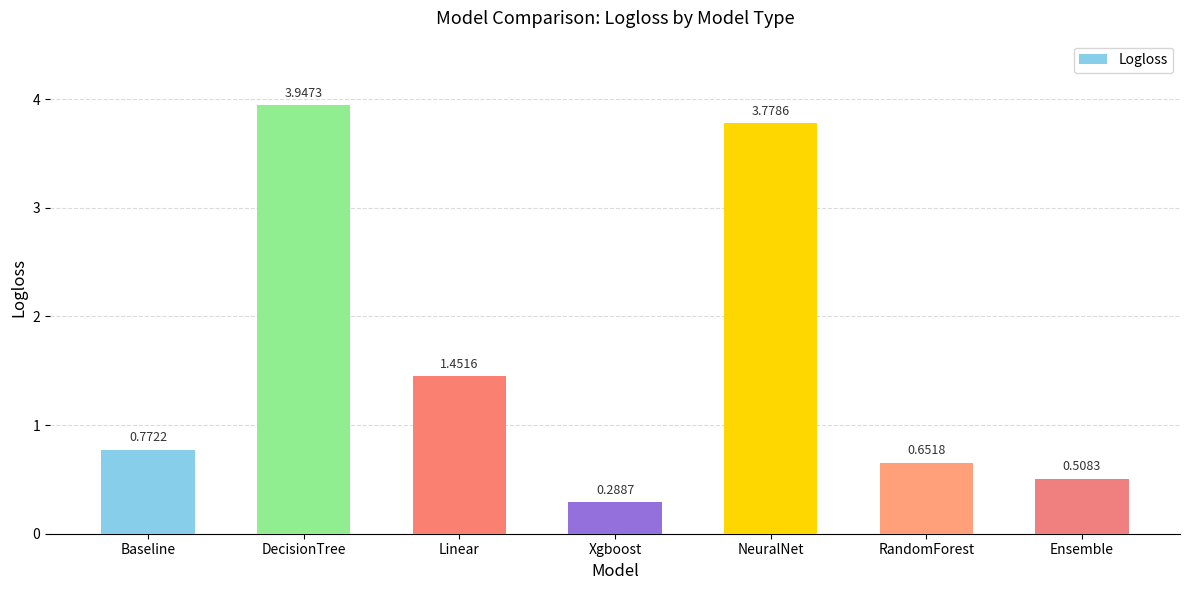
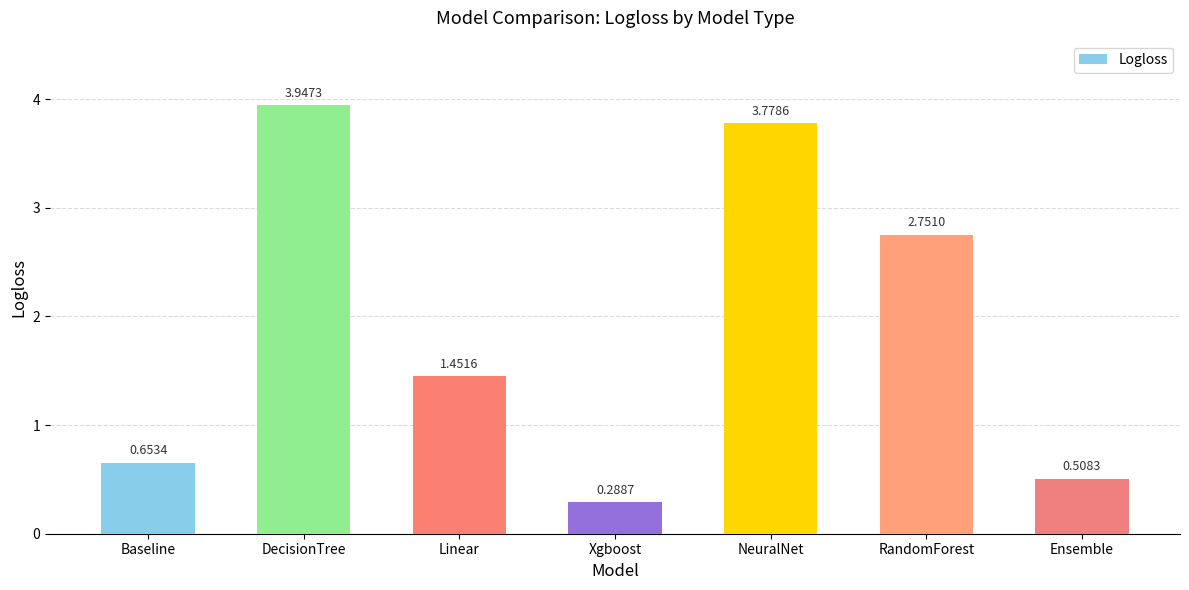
Baseline: 0.7722 -> 0.6534
RandomForest: 0.6518 -> 2.7510
